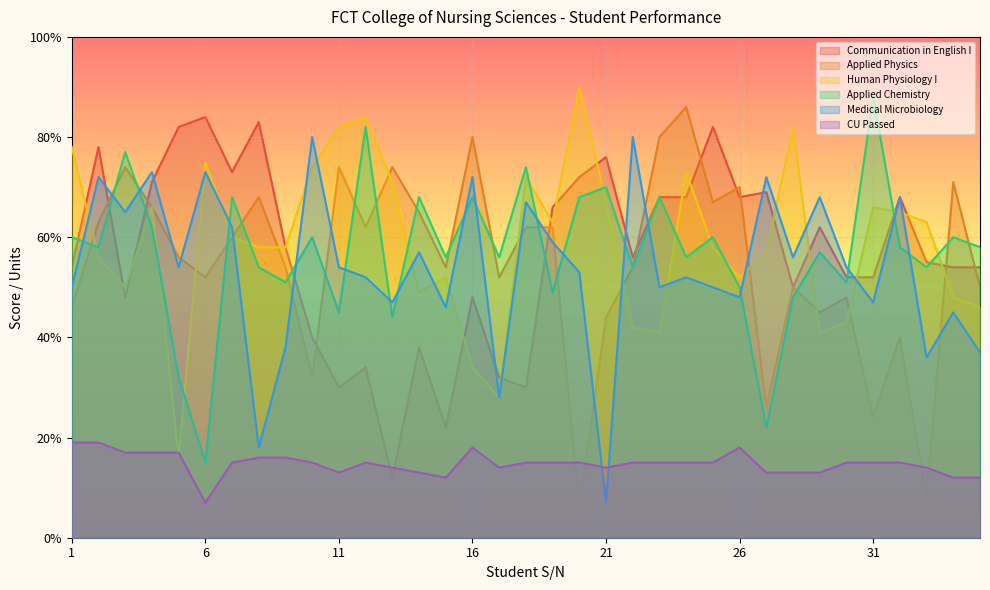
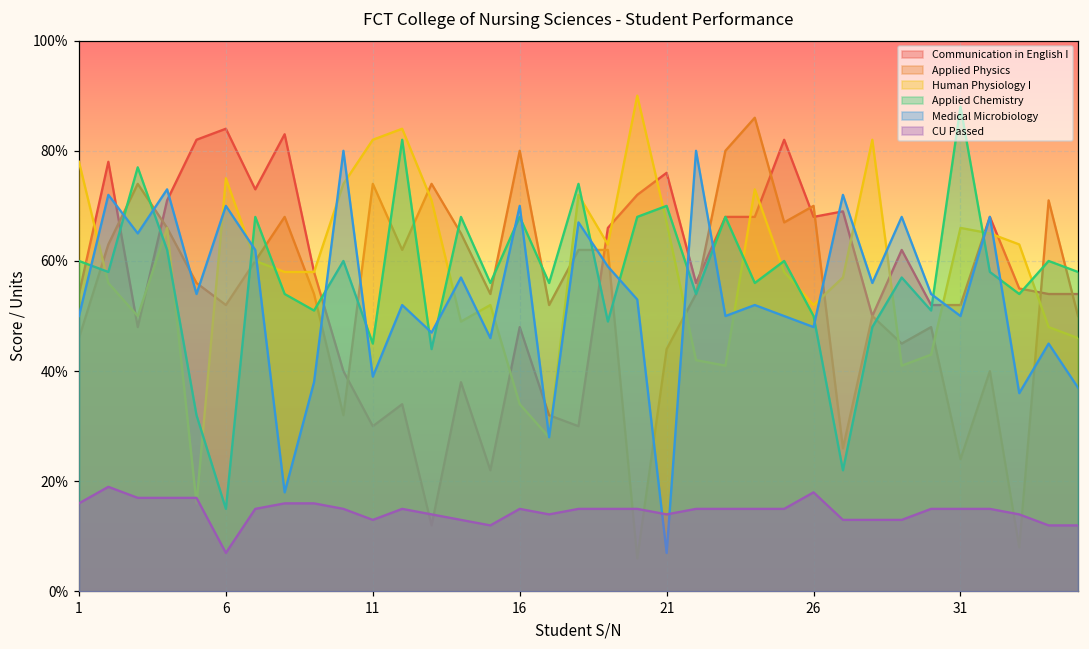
CU Passed, 1: 19% -> 16%
Medical Microbiology, 6: 73% -> 70%
Medical Microbiology, 11: 54% -> 39%
Medical Microbiology, 16: 72% -> 70%
CU Passed, 16: 18% -> 15%
Medical Microbiology, 31: 47% -> 50%
